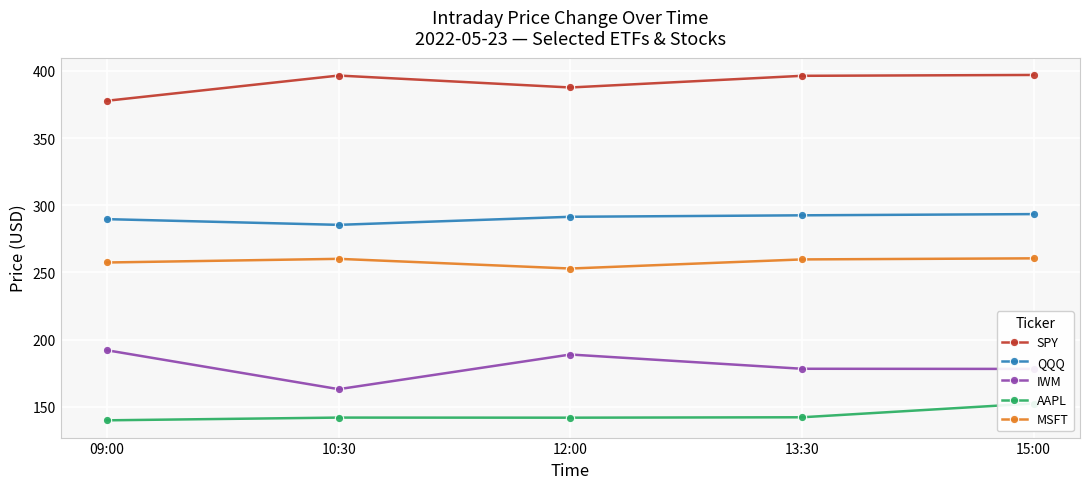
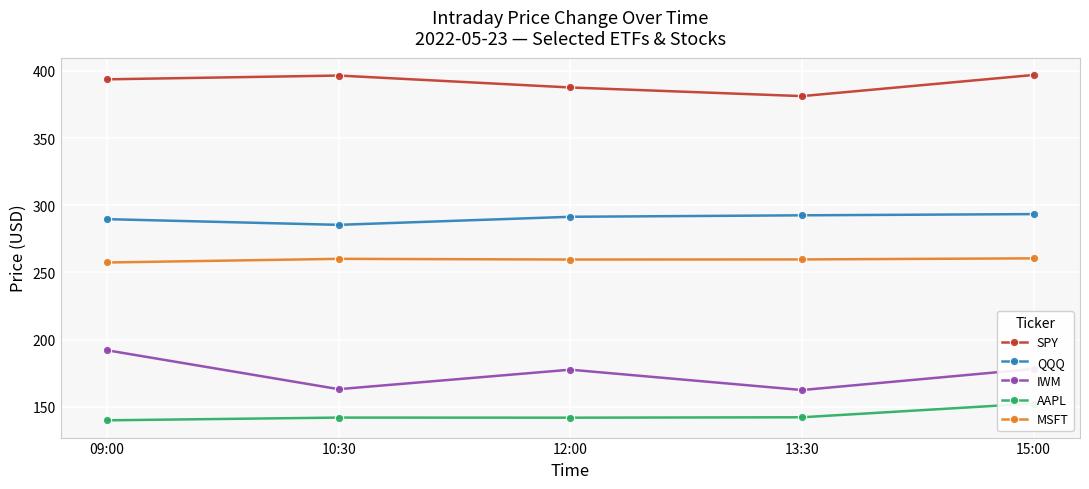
SPY, 09:00: 378 -> 394
IWM, 12:00: 189 -> 178
MSFT, 12:00: 253 -> 260
SPY, 13:30: 396 -> 381
IWM, 13:30: 178 -> 163
